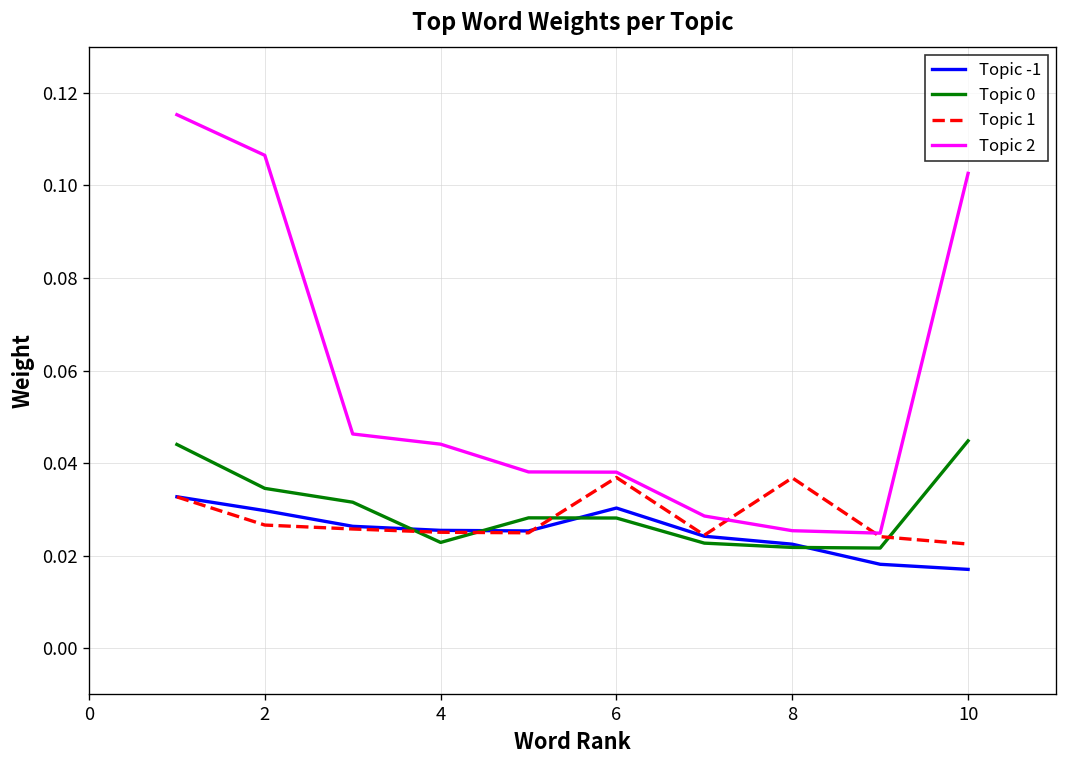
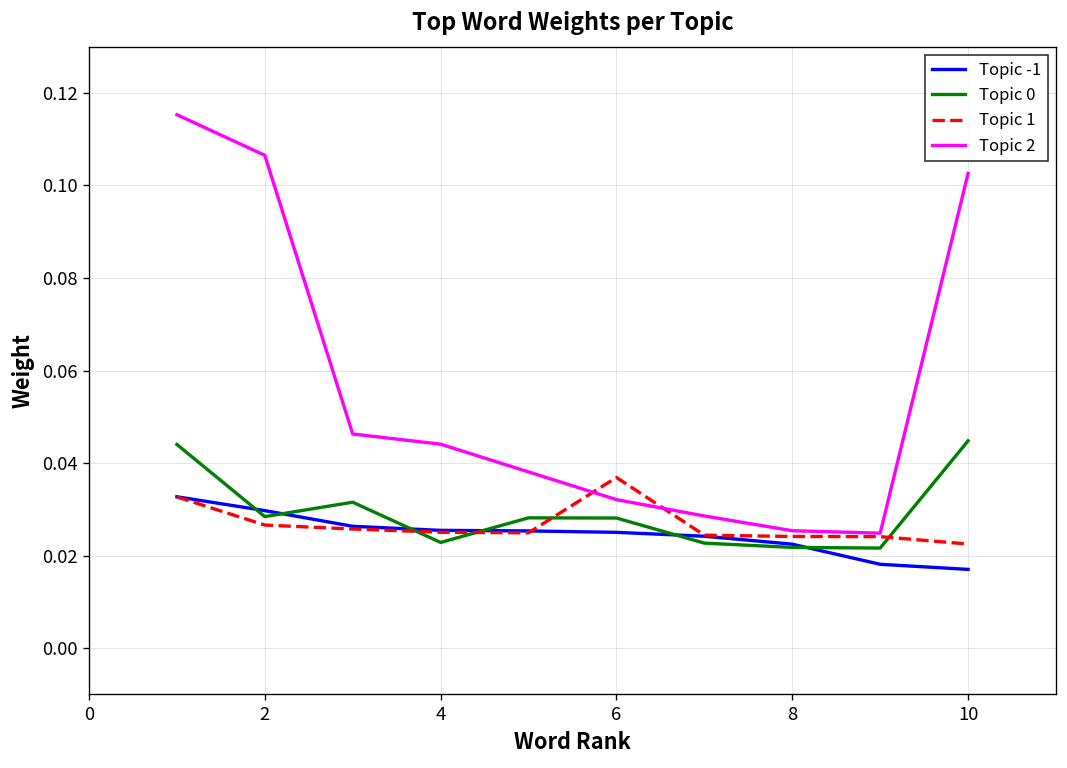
Topic 0, 2: 0.035 -> 0.028
Topic -1, 6: 0.030 -> 0.025
Topic 2, 6: 0.038 -> 0.032
Topic 1, 8: 0.037 -> 0.024
